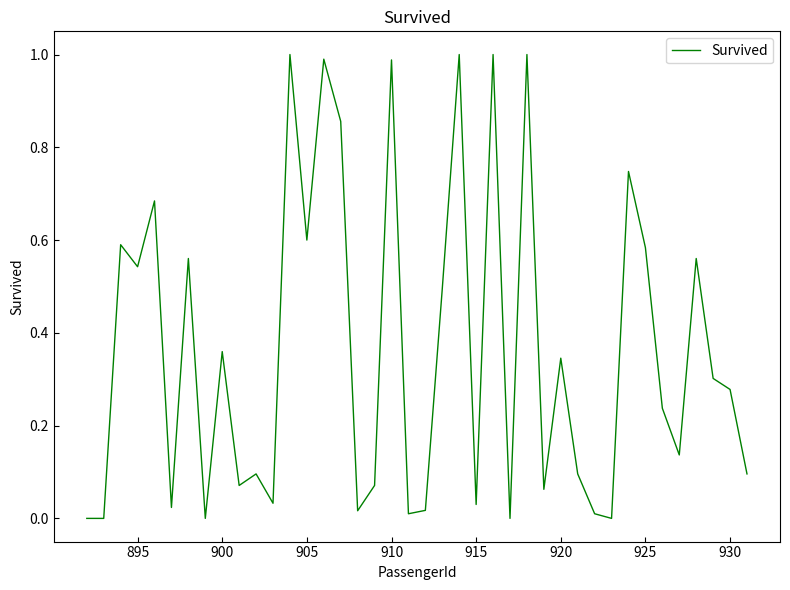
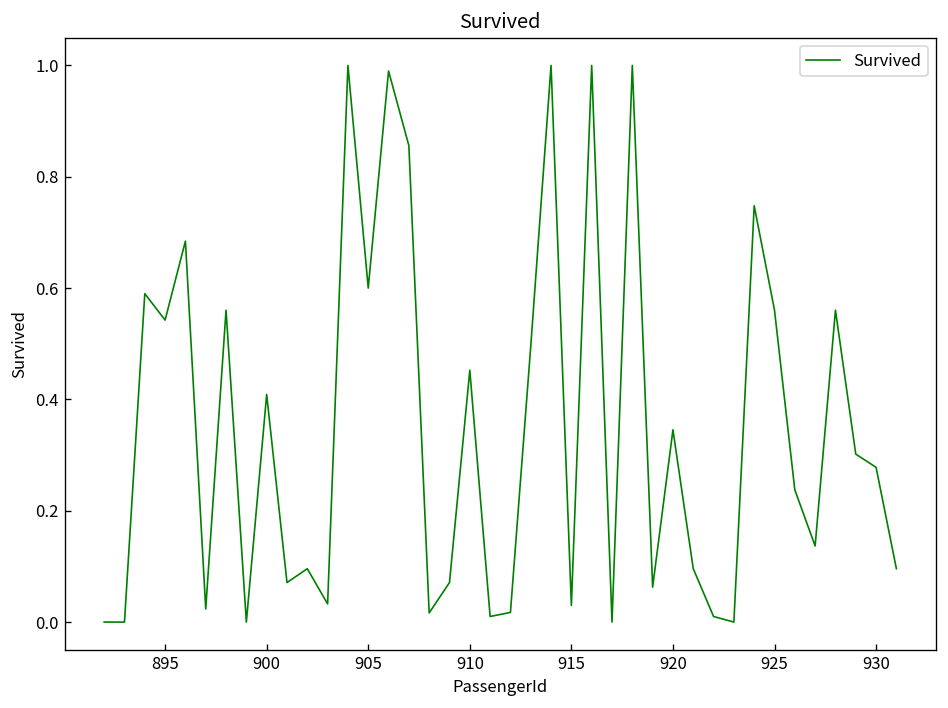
900: 0.36 -> 0.41
910: 0.99 -> 0.45
925: 0.58 -> 0.56
